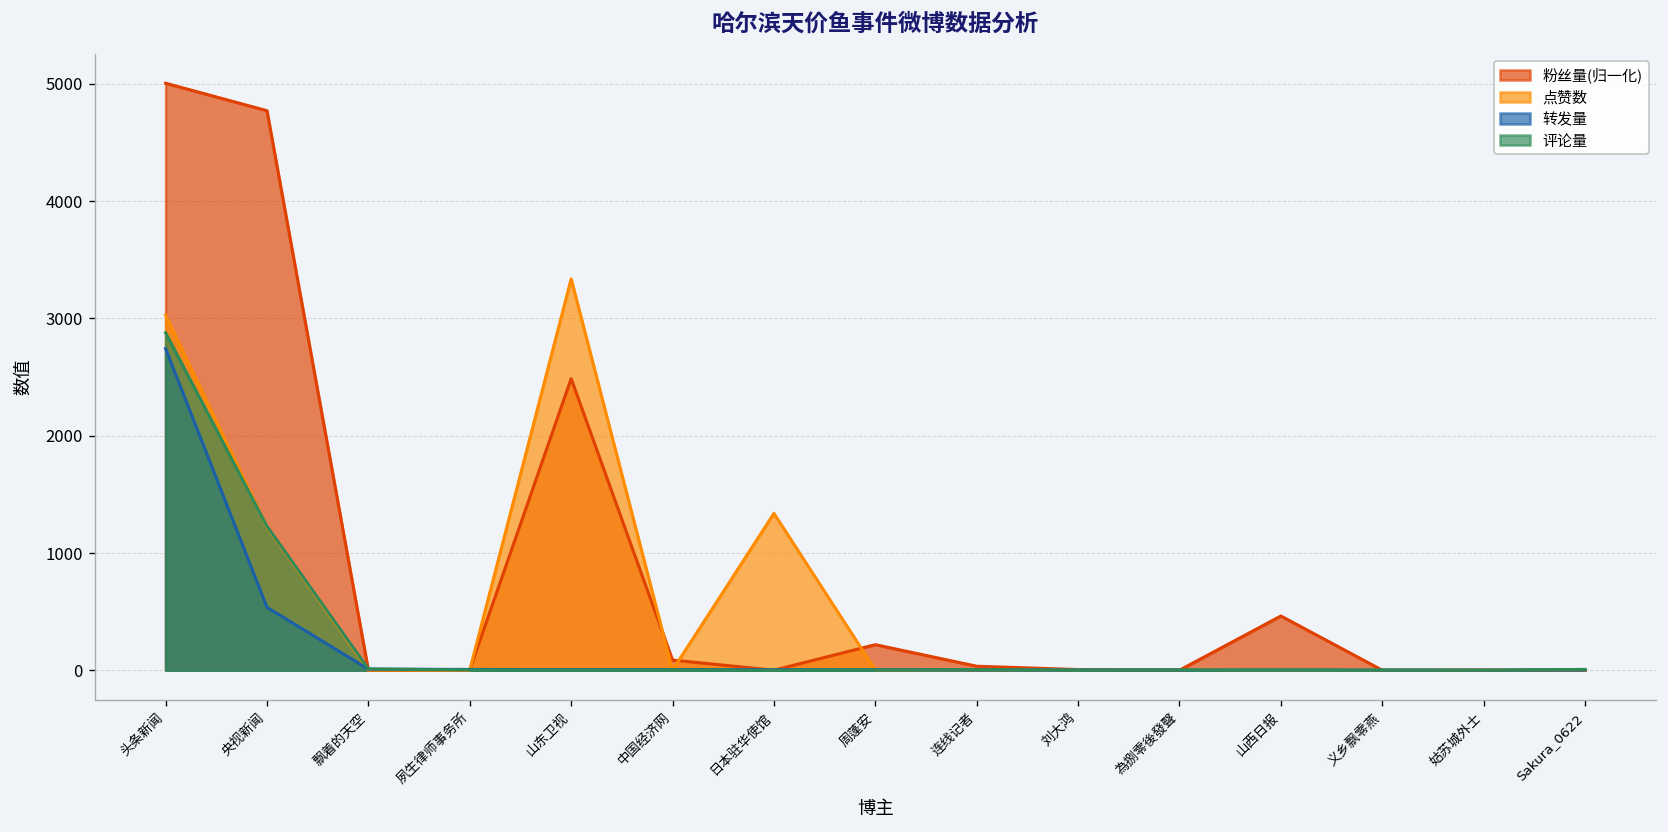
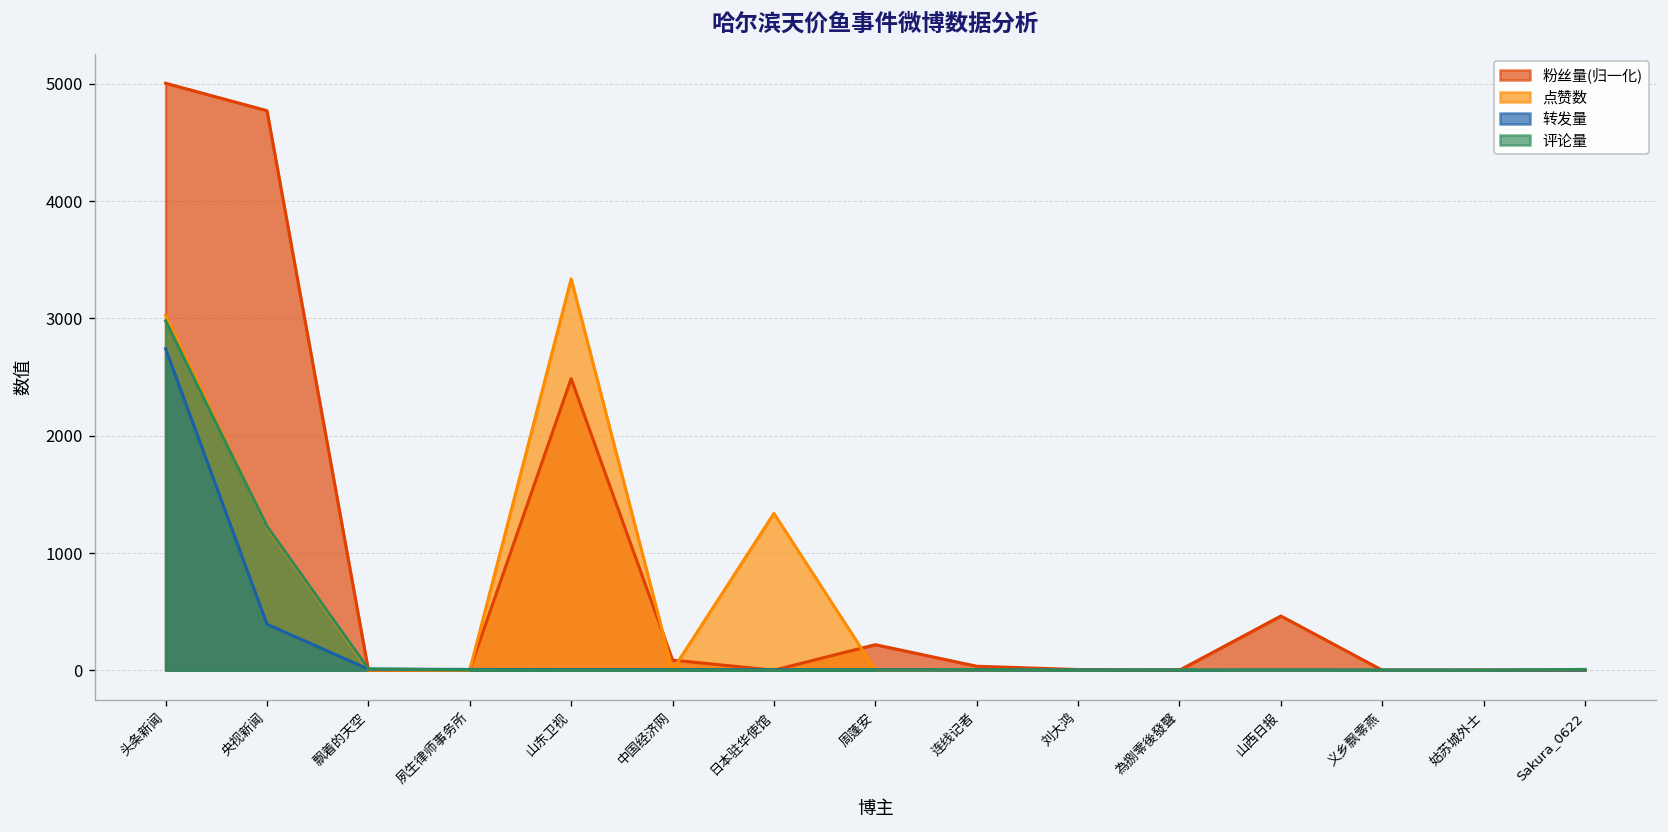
评论量, 头条新闻: 2900 -> 3000
转发量, 央视新闻: 500 -> 400
